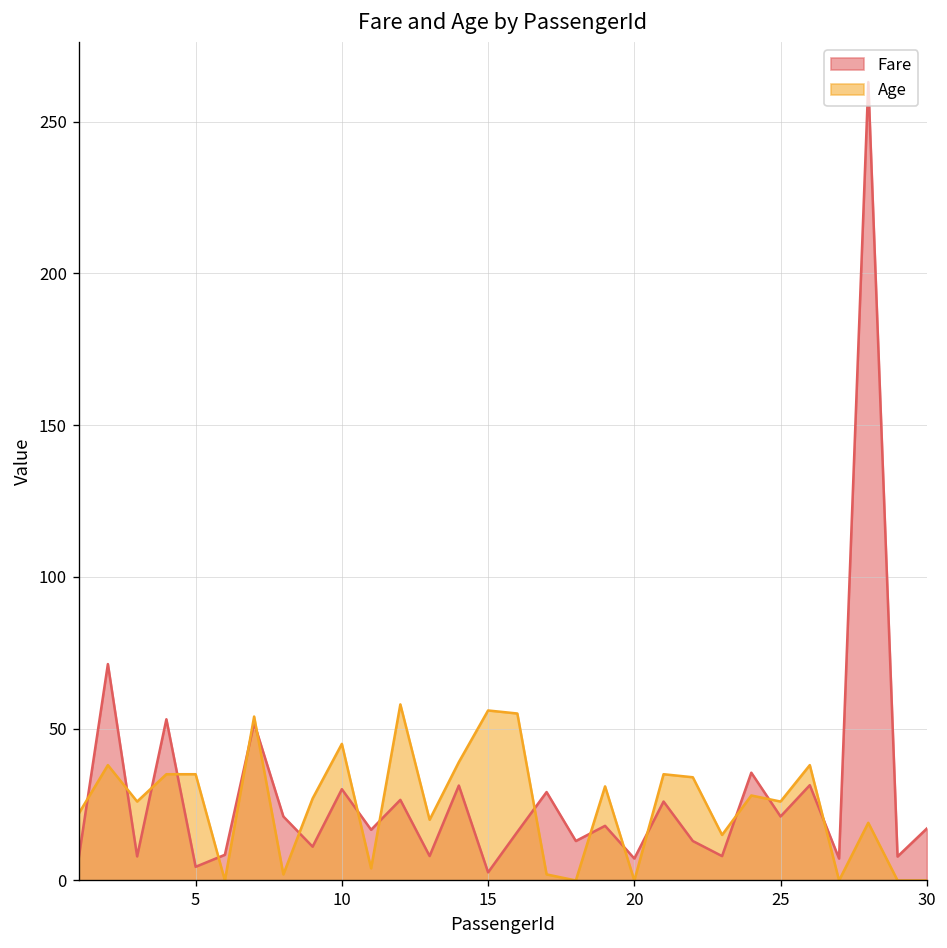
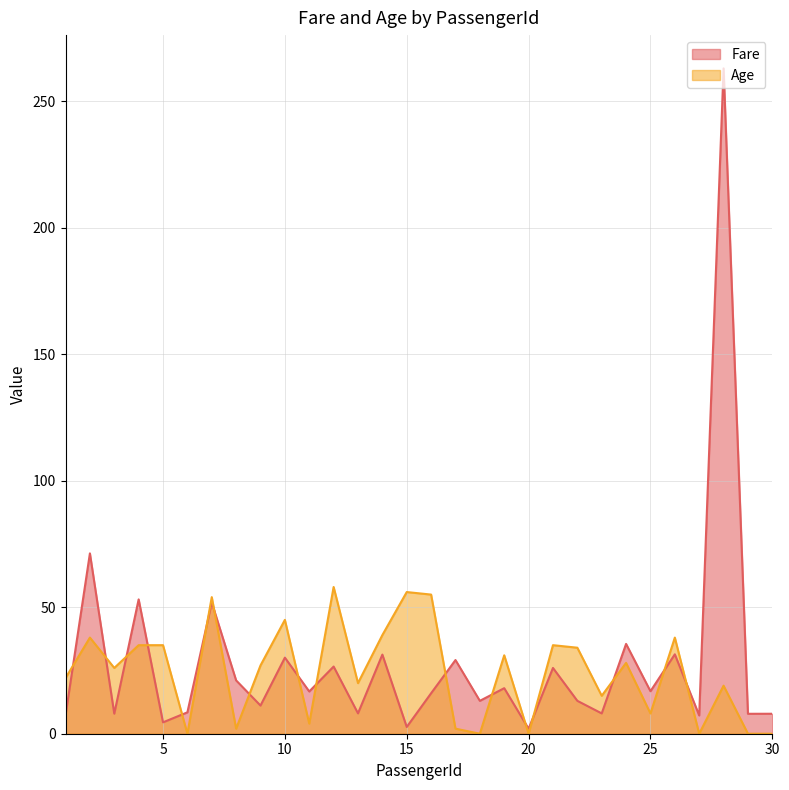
Fare, 20: 7 -> 2
Fare, 25: 21 -> 17
Age, 25: 26 -> 8
Fare, 30: 17 -> 8
